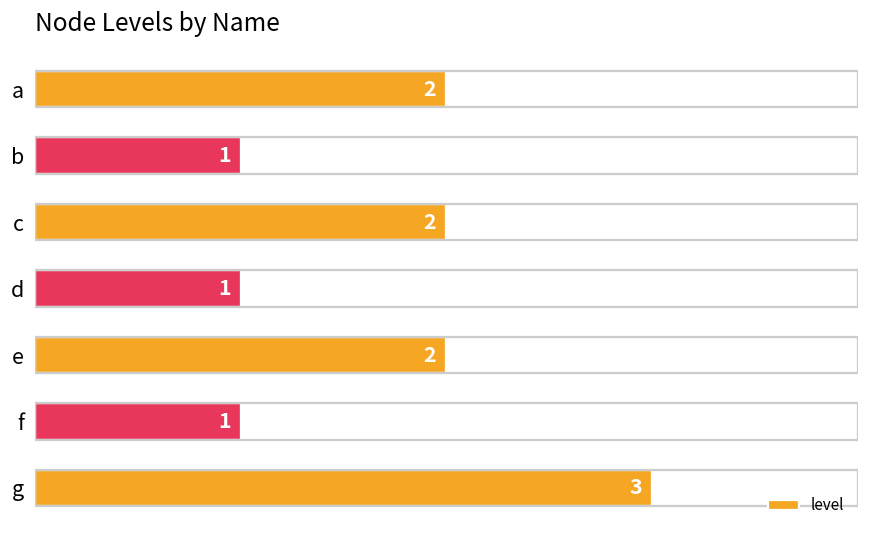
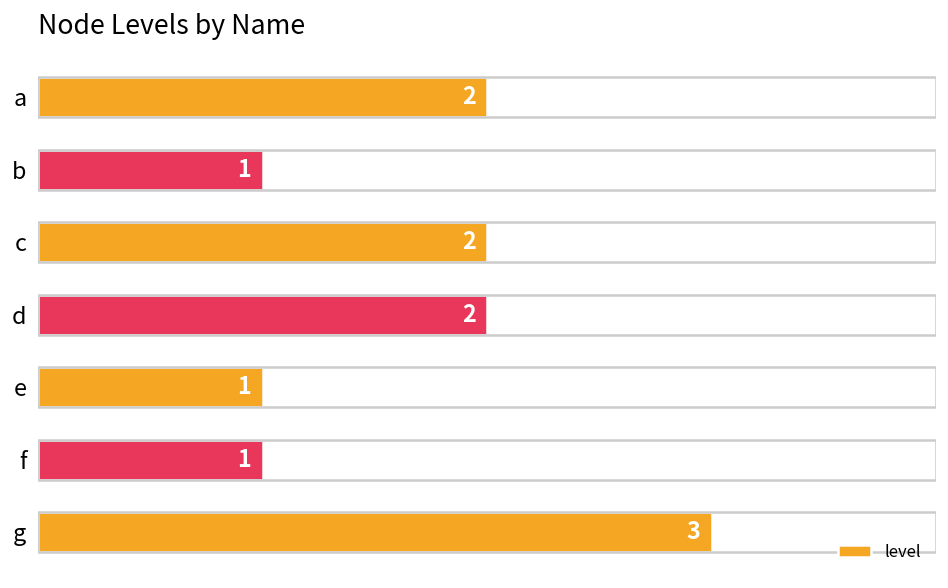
d: 1 -> 2
e: 2 -> 1
